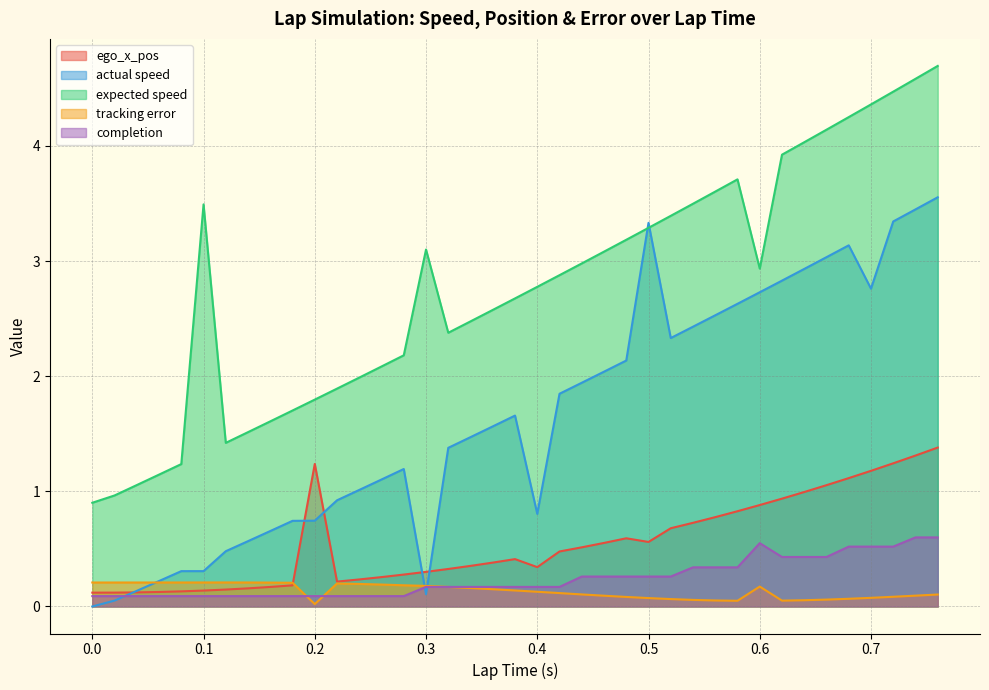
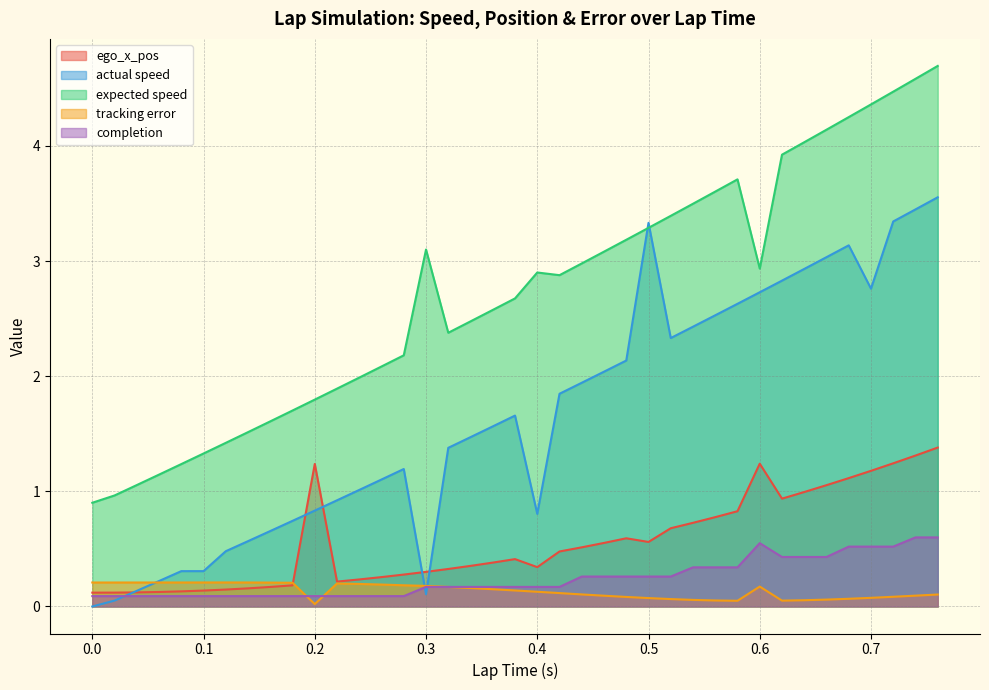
expected speed, 0.1: 3.49 -> 1.33
actual speed, 0.2: 0.75 -> 0.83
expected speed, 0.4: 2.78 -> 2.90
ego_x_pos, 0.6: 0.88 -> 1.24
